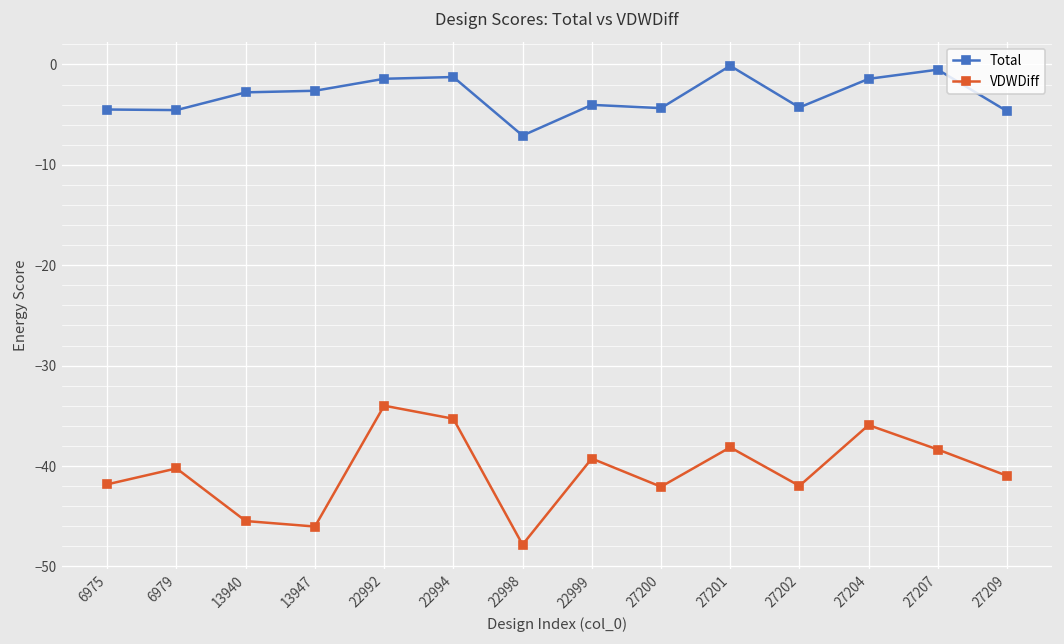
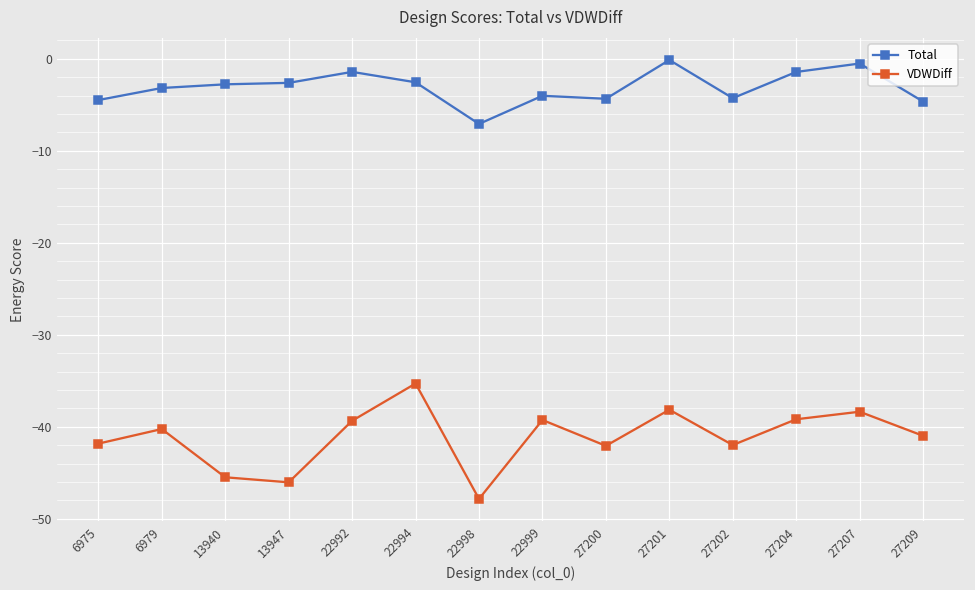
Total, 6979: -5 -> -3
VDWDiff, 22992: -34 -> -39
Total, 22994: -1 -> -3
VDWDiff, 27204: -36 -> -39
